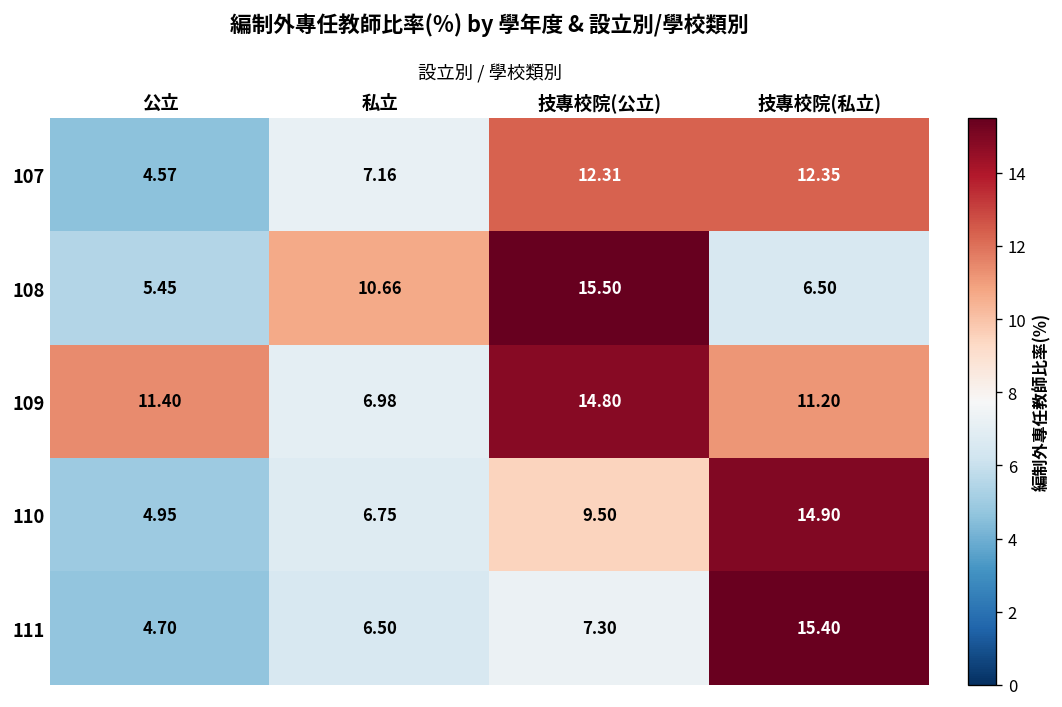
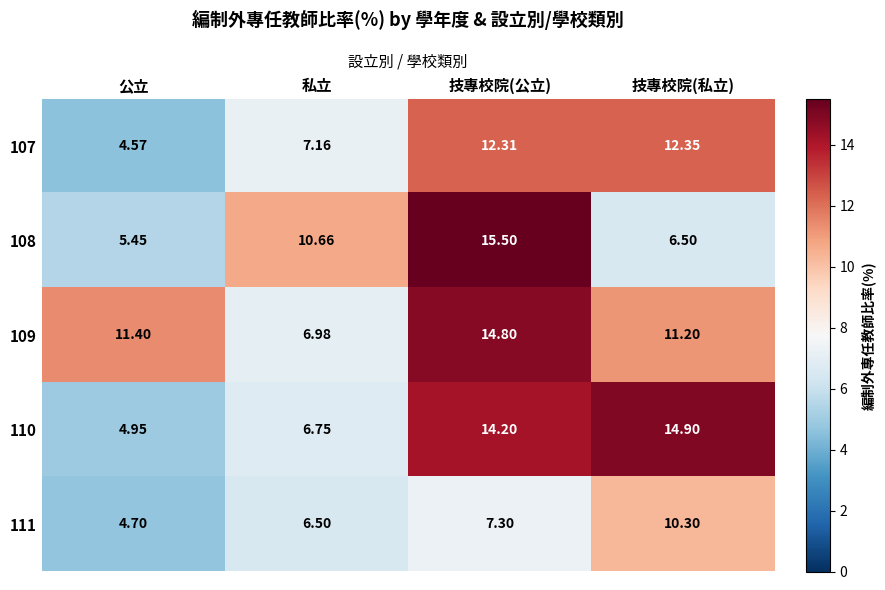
110, 技專校院(公立): 9.50 -> 14.20
111, 技專校院(私立): 15.40 -> 10.30
